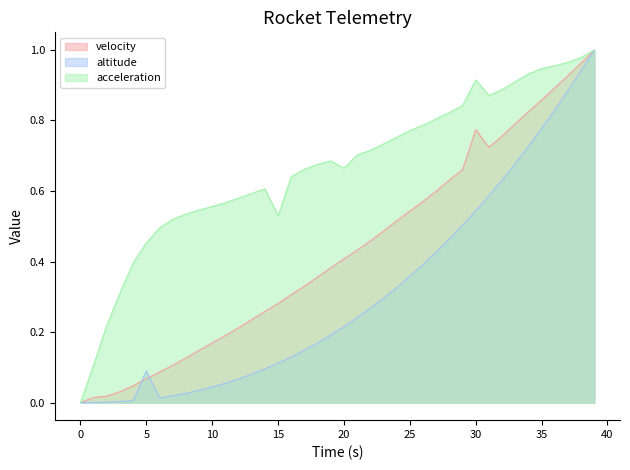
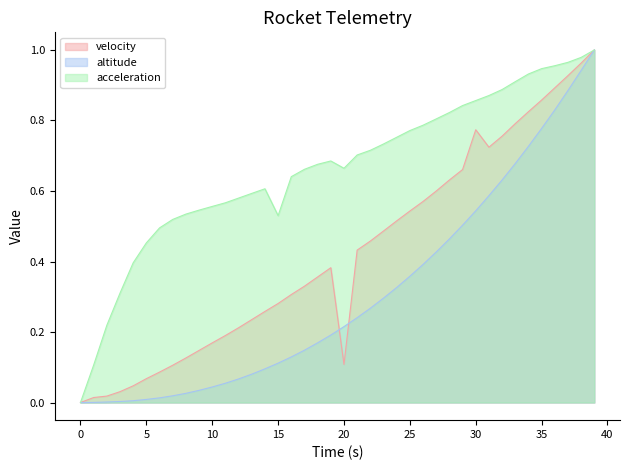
altitude, 5: 0.09 -> 0.01
velocity, 20: 0.41 -> 0.11
acceleration, 30: 0.92 -> 0.86
